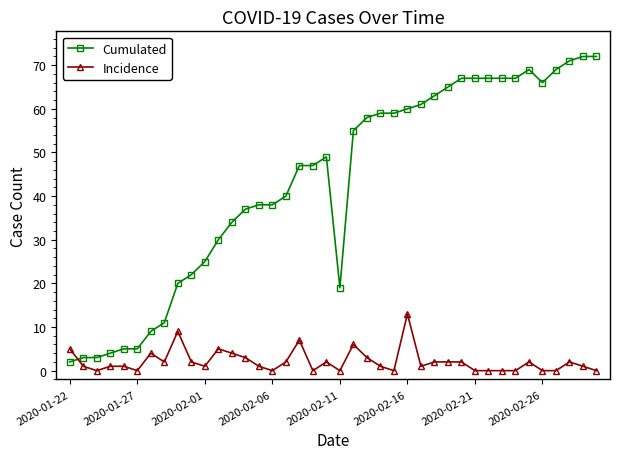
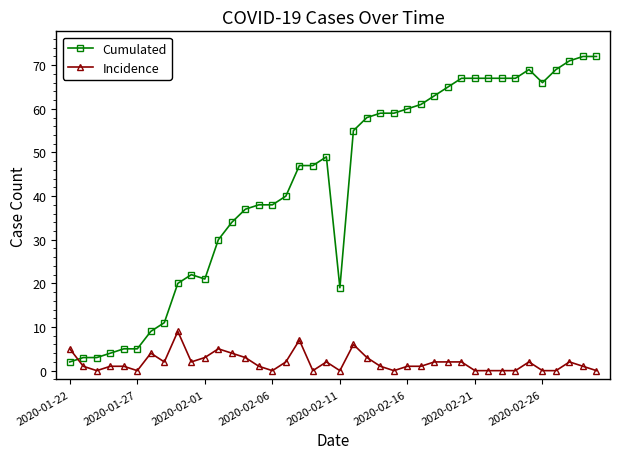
Cumulated, 2020-02-01: 25 -> 21
Incidence, 2020-02-01: 1 -> 3
Incidence, 2020-02-16: 13 -> 1
